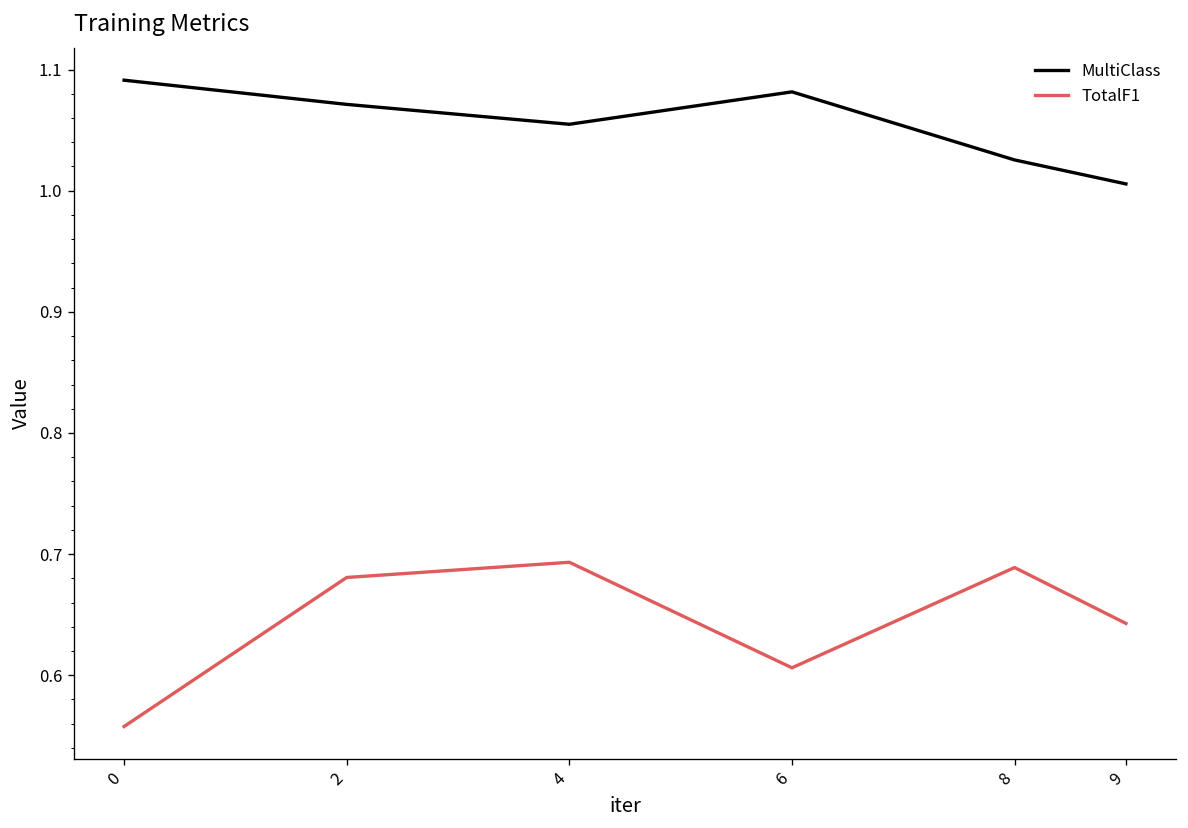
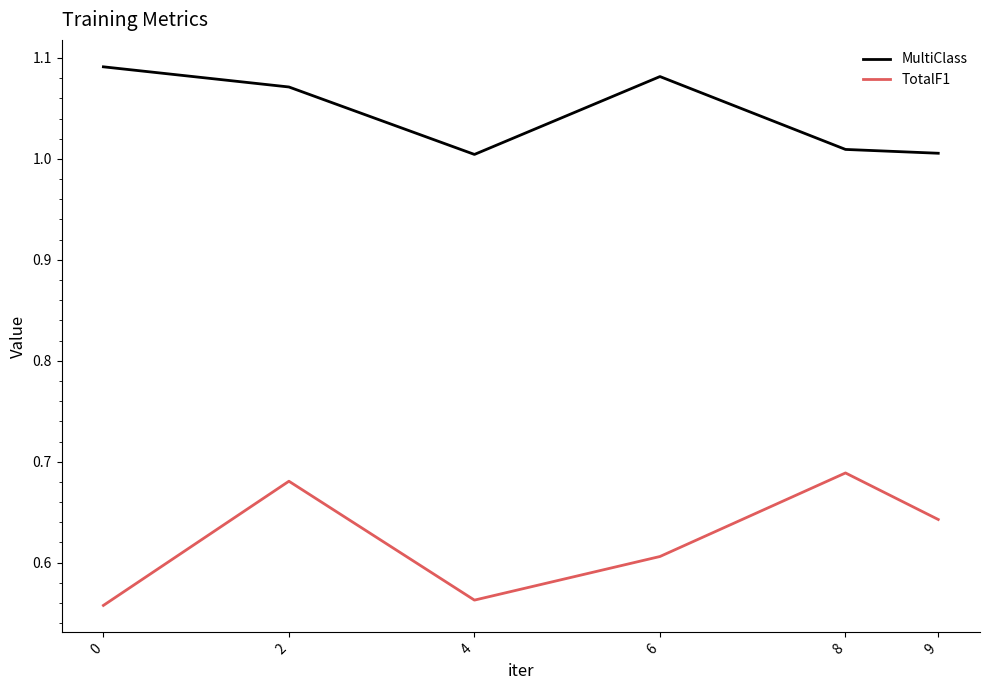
MultiClass, 4: 1.055 -> 1.004
TotalF1, 4: 0.693 -> 0.563
MultiClass, 8: 1.025 -> 1.009
